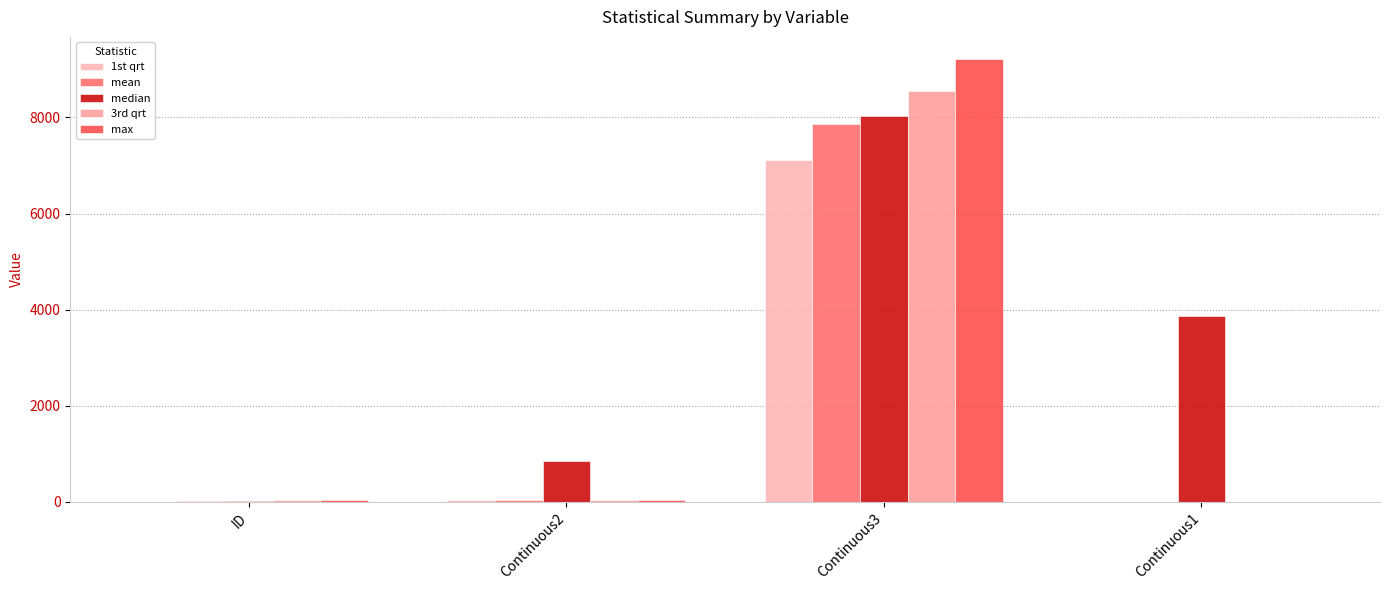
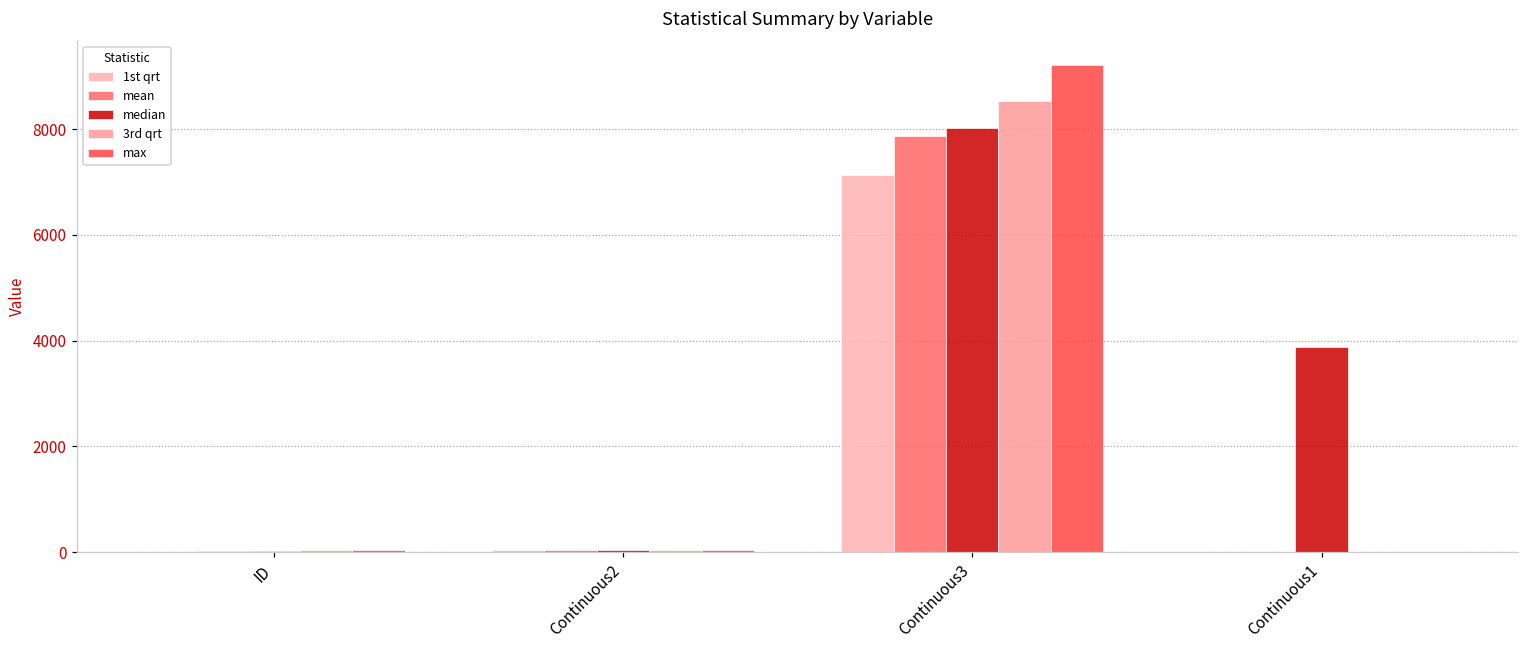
median, Continuous2: 900 -> 0
